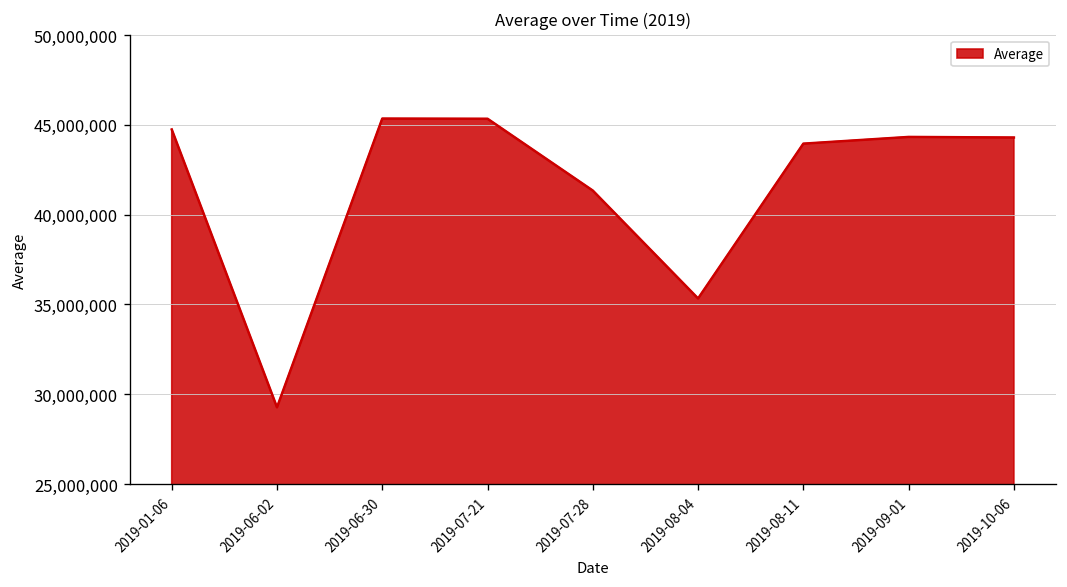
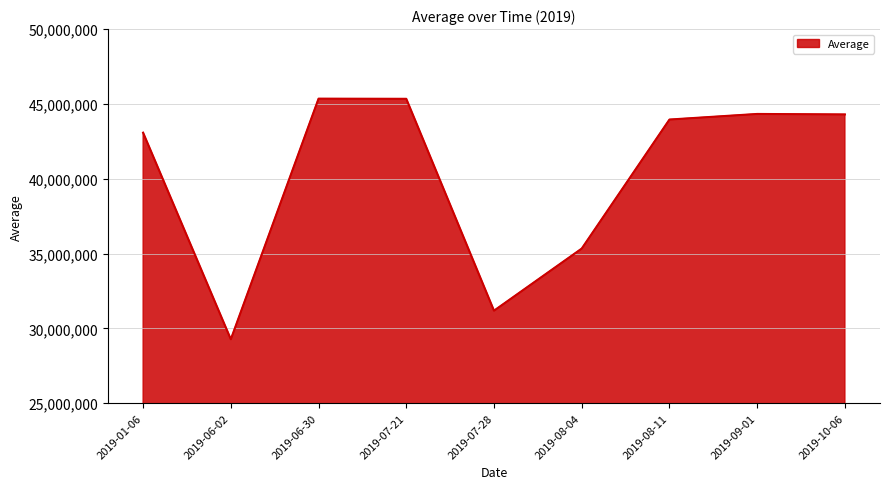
2019-01-06: 44,700,000 -> 43,100,000
2019-07-28: 41,300,000 -> 31,200,000
